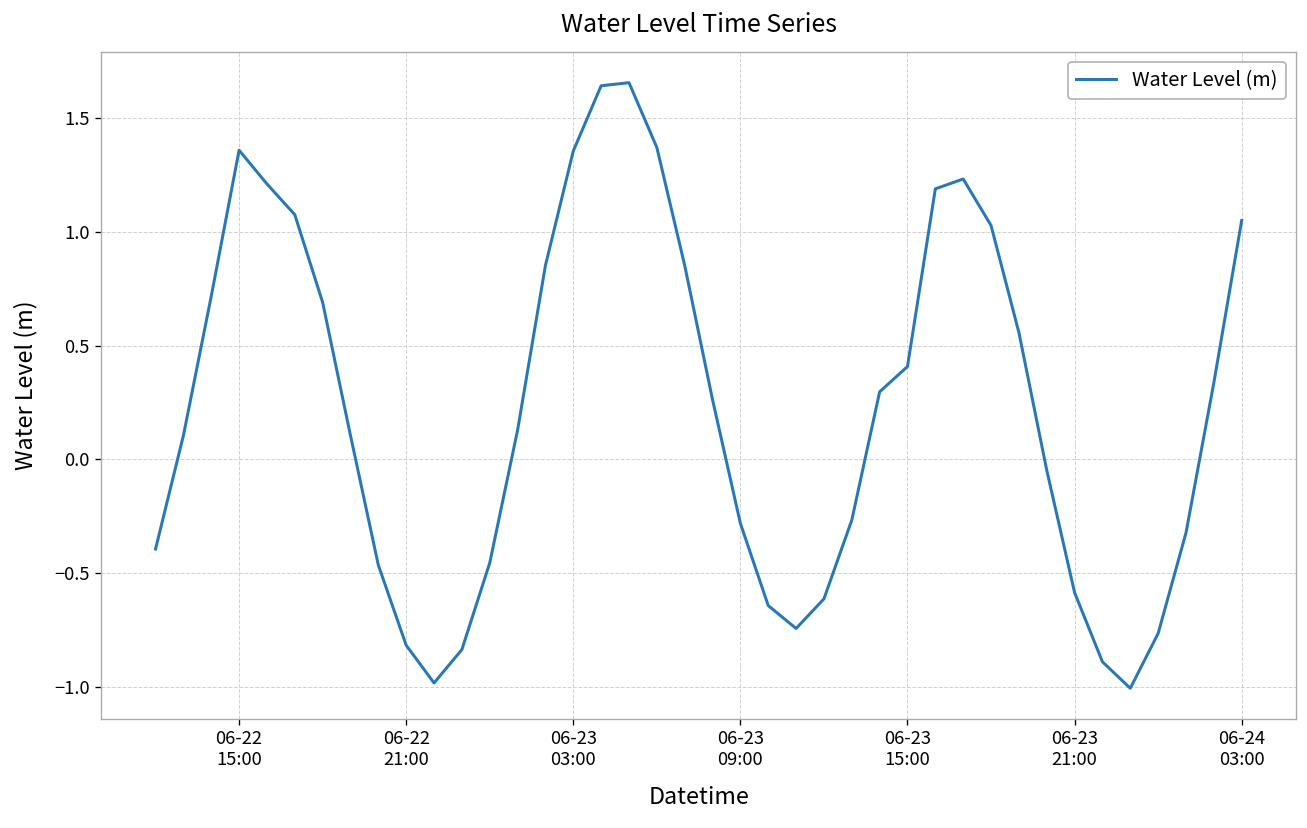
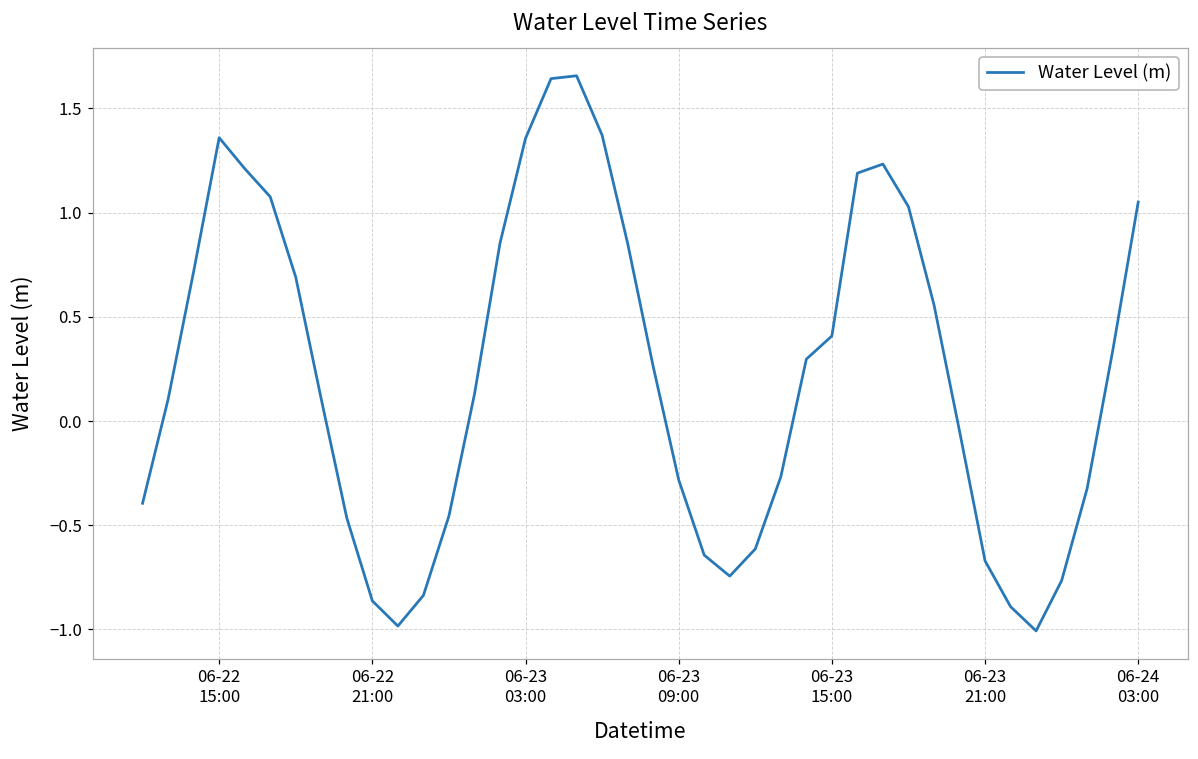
06-22 21:00: -0.82 -> -0.86
06-23 21:00: -0.59 -> -0.67
